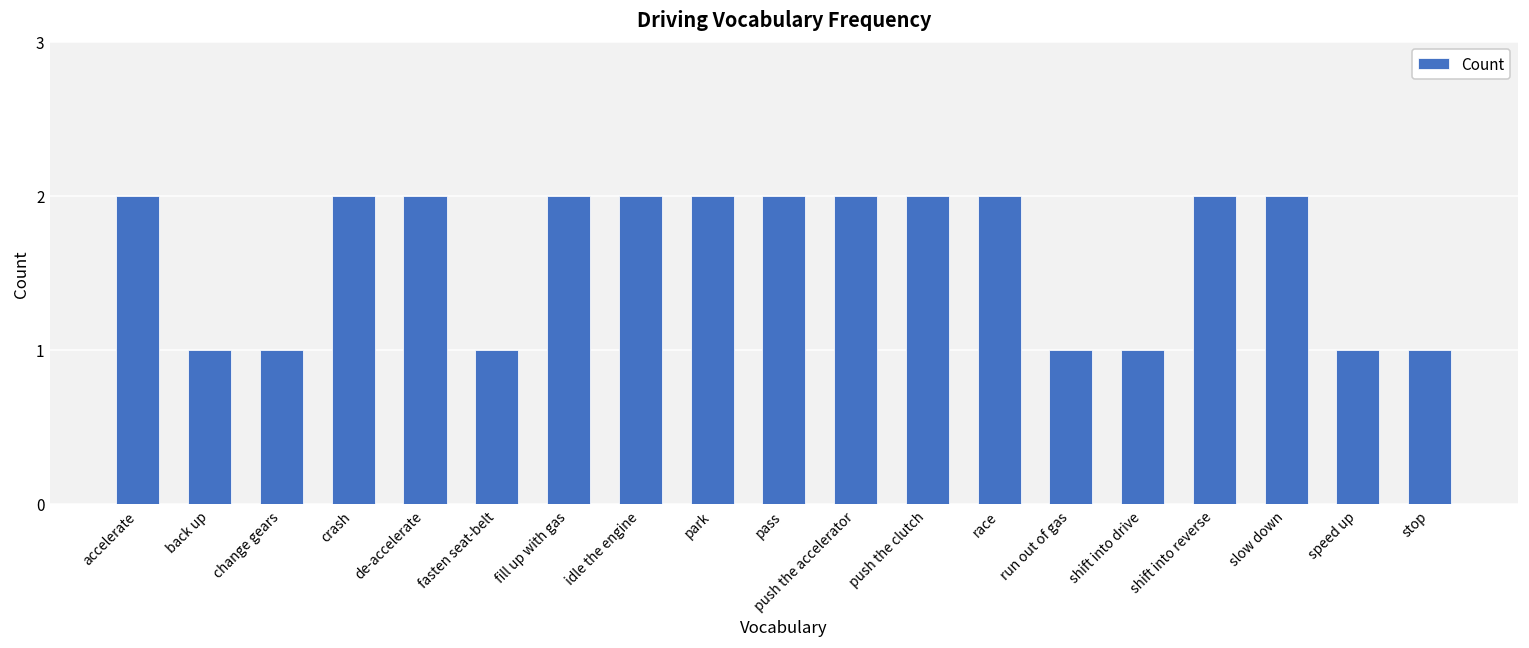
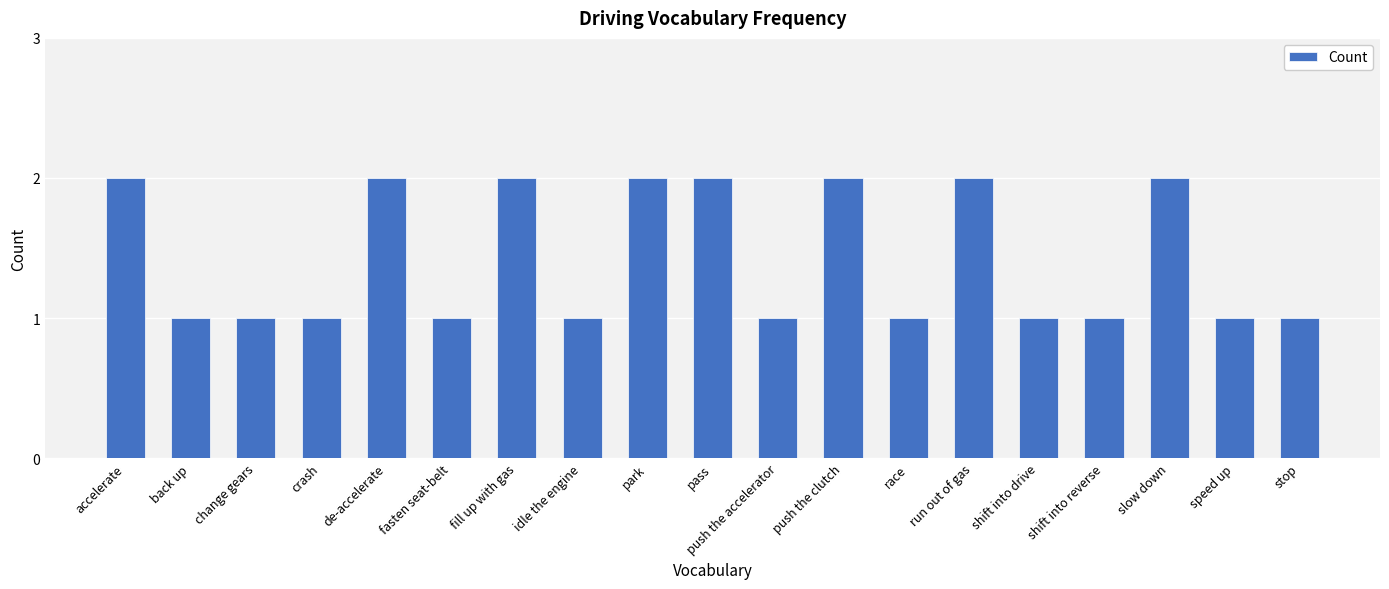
crash: 2 -> 1
idle the engine: 2 -> 1
push the accelerator: 2 -> 1
race: 2 -> 1
run out of gas: 1 -> 2
shift into reverse: 2 -> 1
